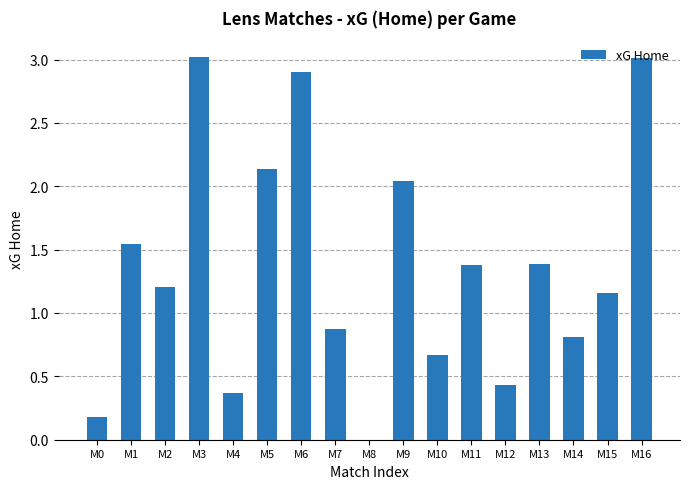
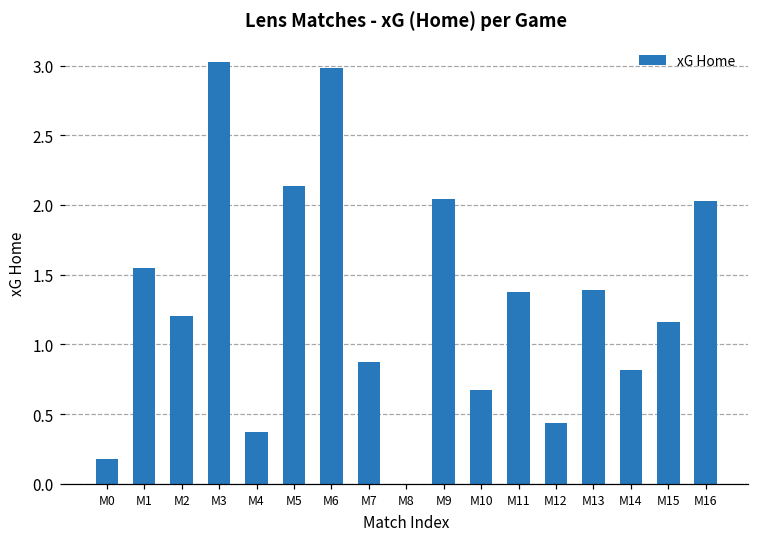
M6: 2.90 -> 2.98
M16: 3.01 -> 2.03
